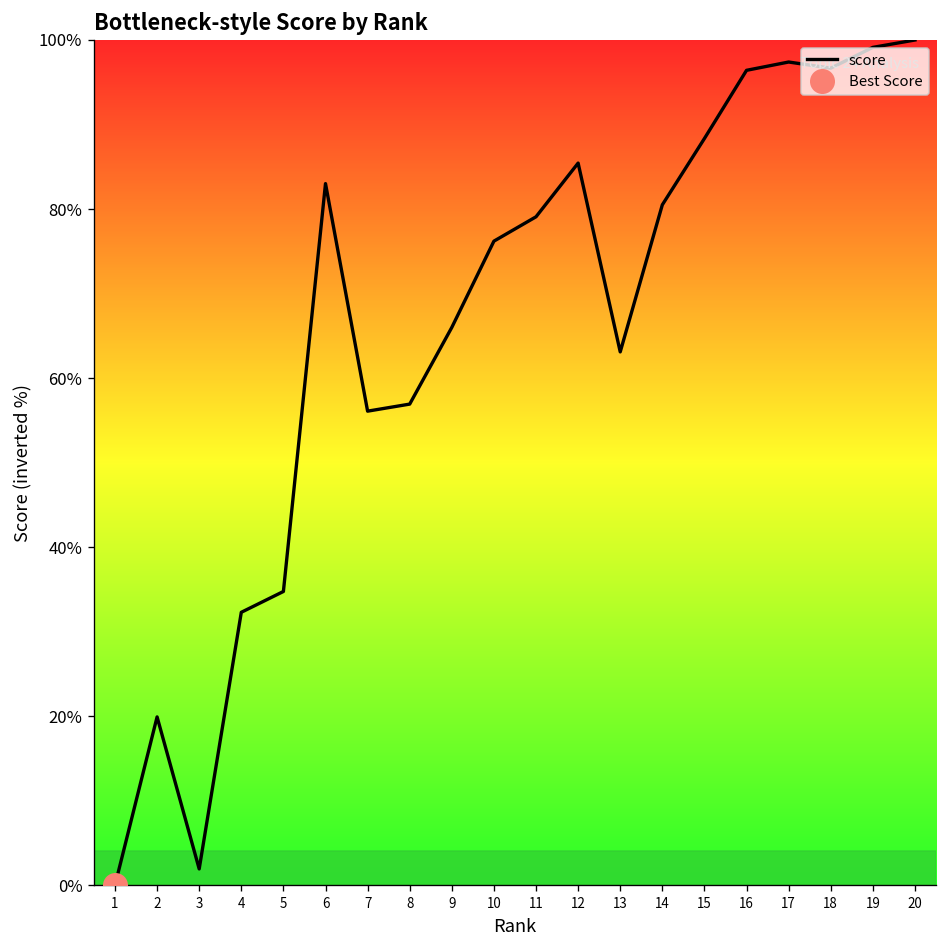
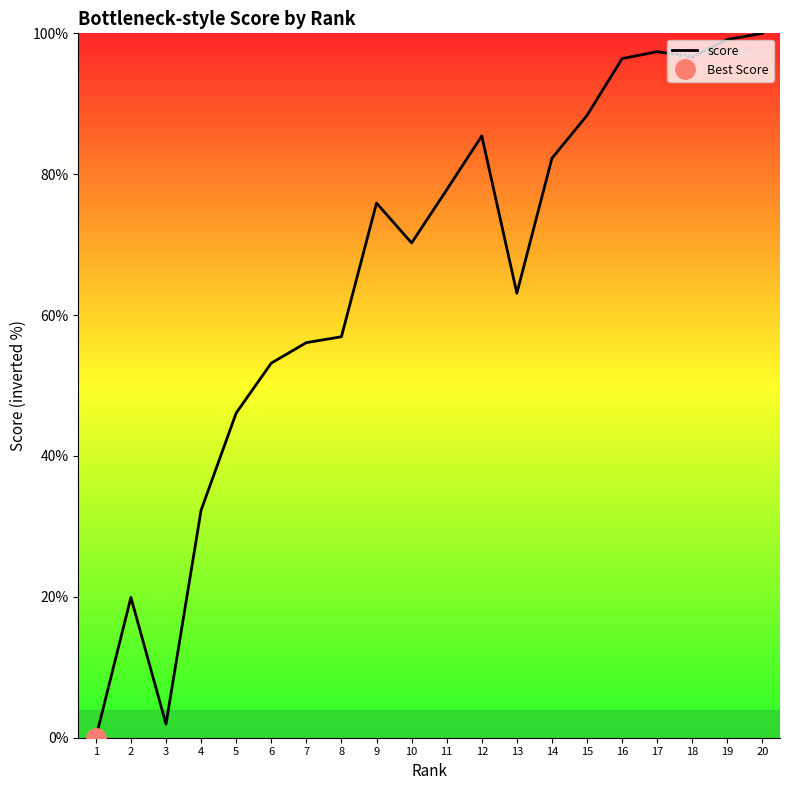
score, 5: 35% -> 46%
score, 6: 83% -> 53%
score, 9: 66% -> 76%
score, 10: 76% -> 70%
score, 11: 79% -> 78%
score, 14: 81% -> 82%
